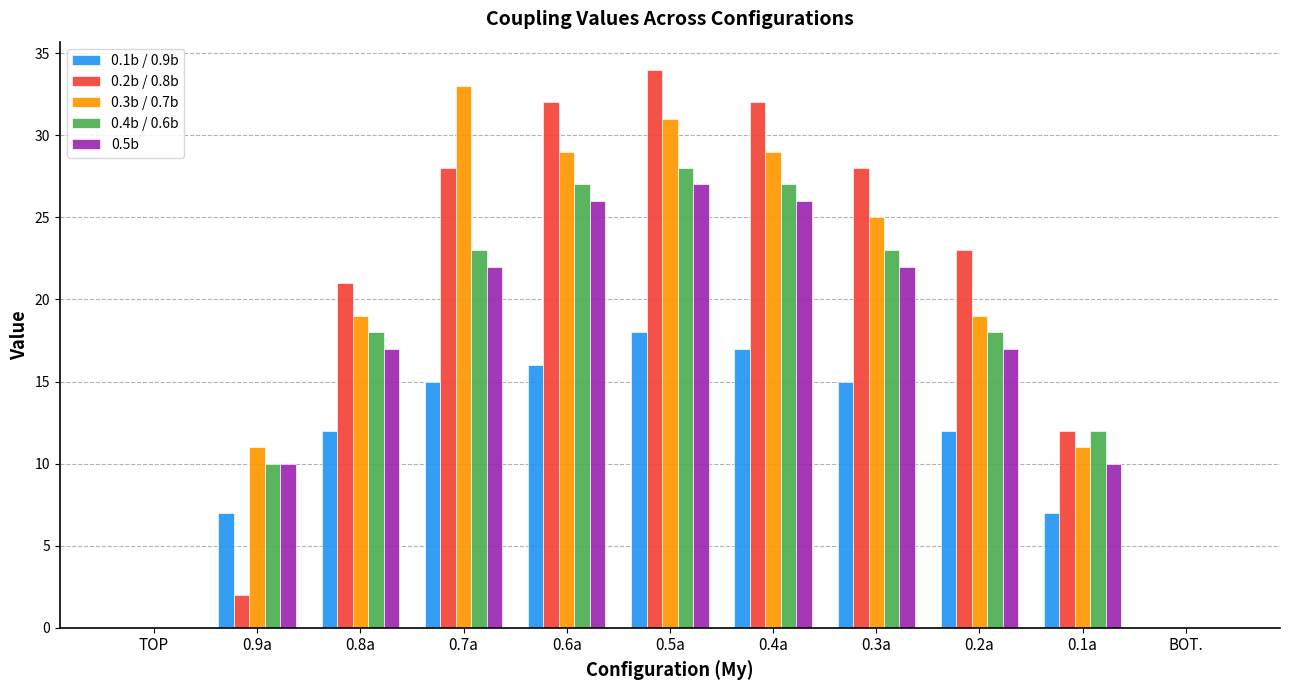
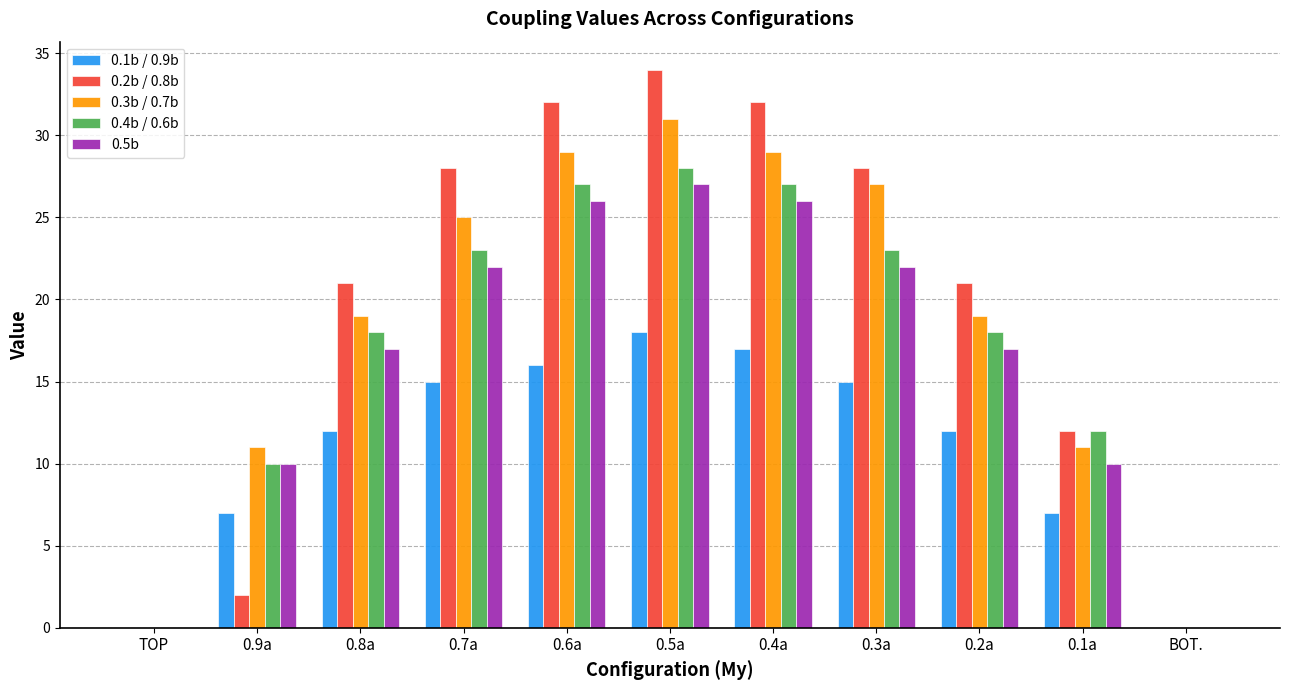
0.3b / 0.7b, 0.7a: 33 -> 25
0.3b / 0.7b, 0.3a: 25 -> 27
0.2b / 0.8b, 0.2a: 23 -> 21
